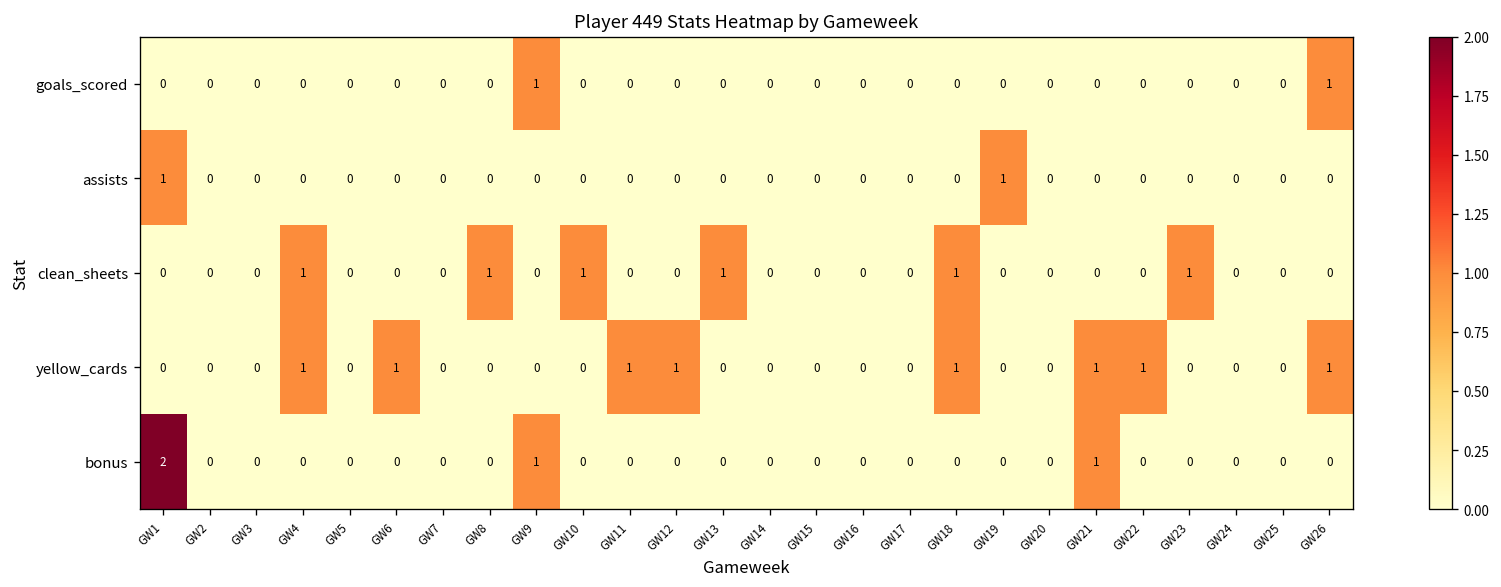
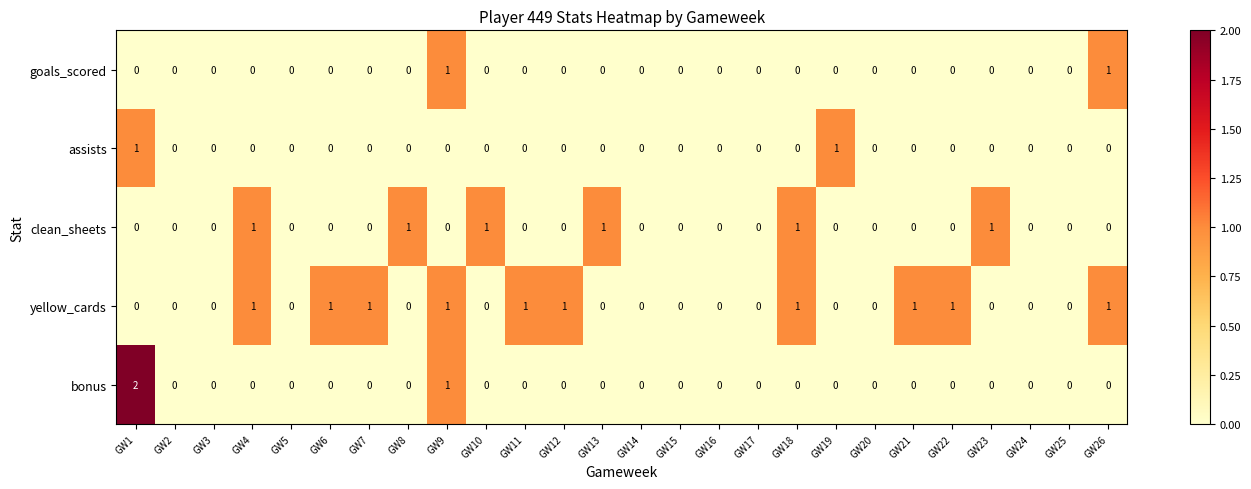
yellow_cards, GW7: 0 -> 1
yellow_cards, GW9: 0 -> 1
bonus, GW21: 1 -> 0
